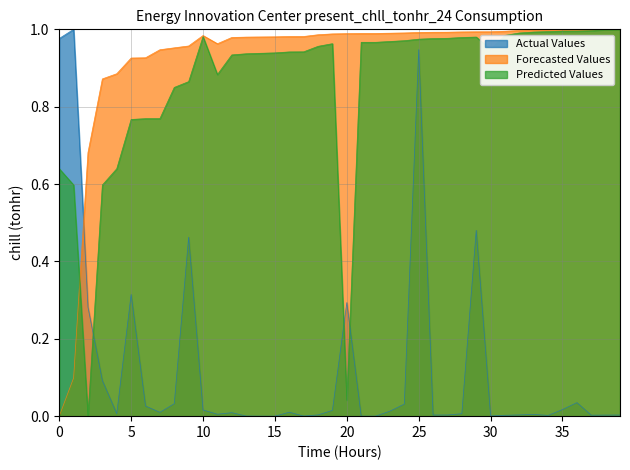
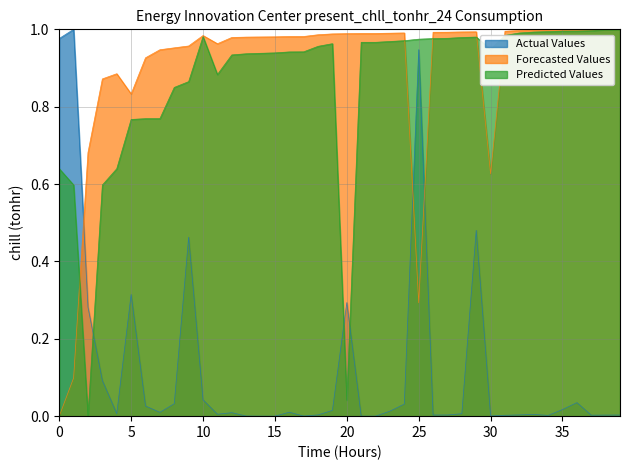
Forecasted Values, 5: 0.93 -> 0.83
Actual Values, 10: 0.02 -> 0.04
Forecasted Values, 25: 0.99 -> 0.29
Forecasted Values, 30: 0.99 -> 0.63
